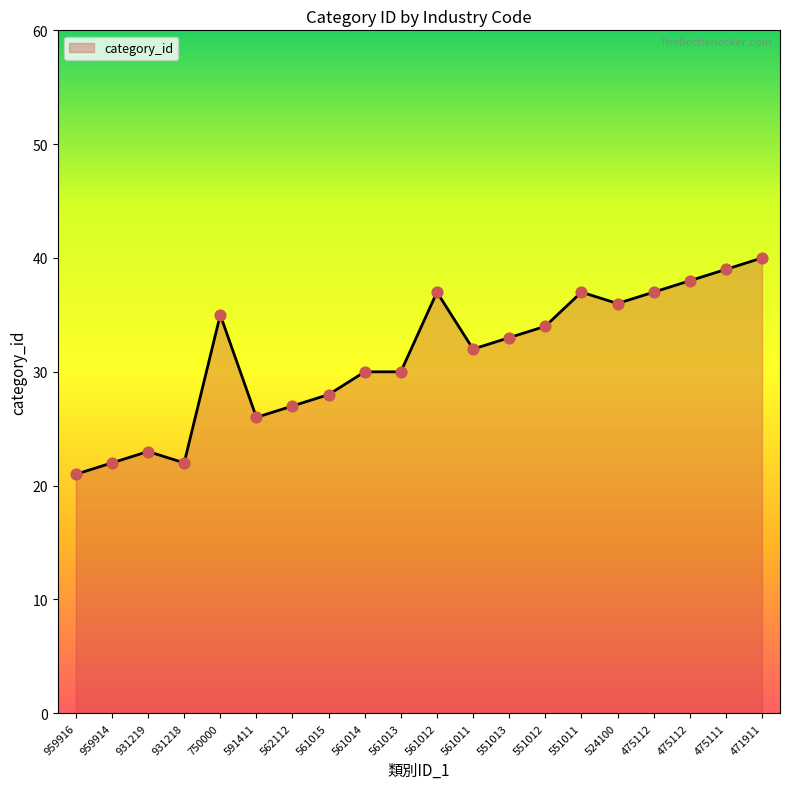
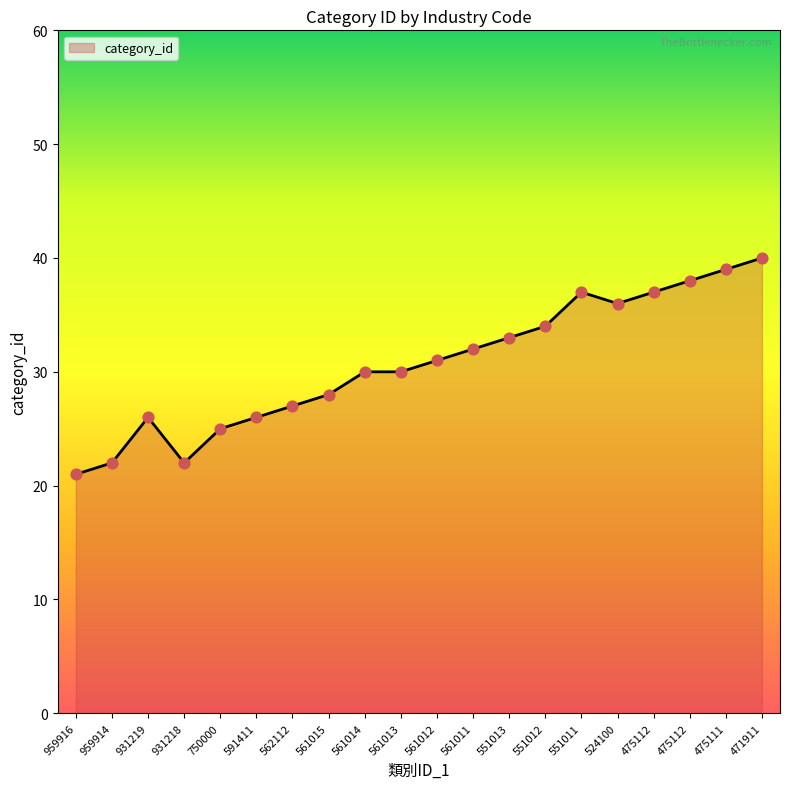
931219: 23 -> 26
750000: 35 -> 25
561012: 37 -> 31
